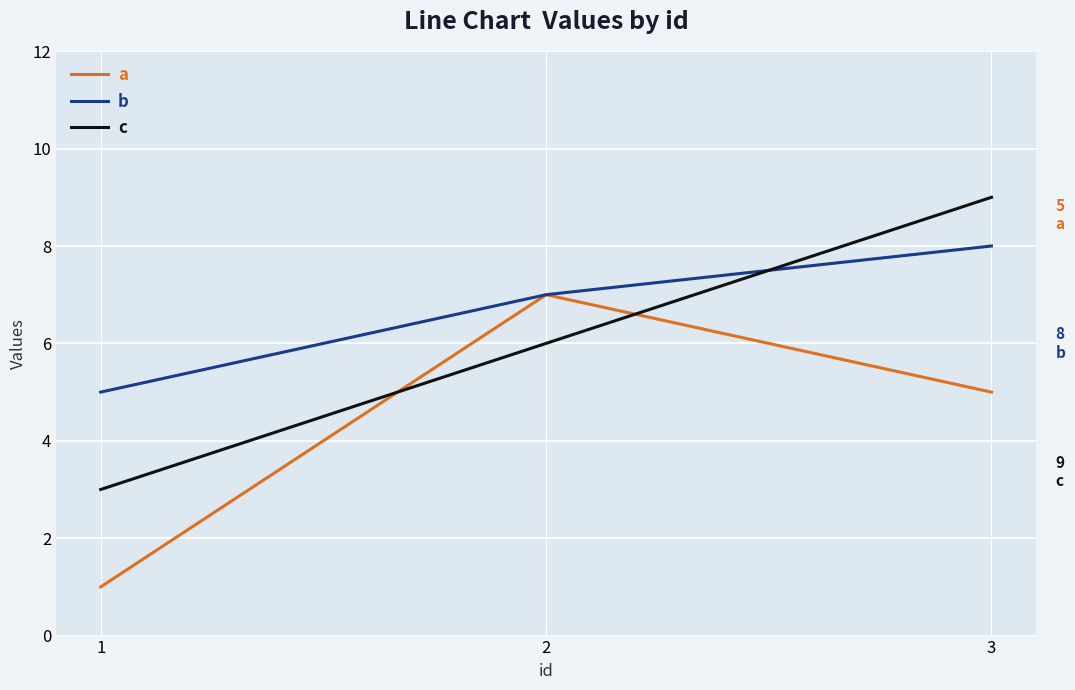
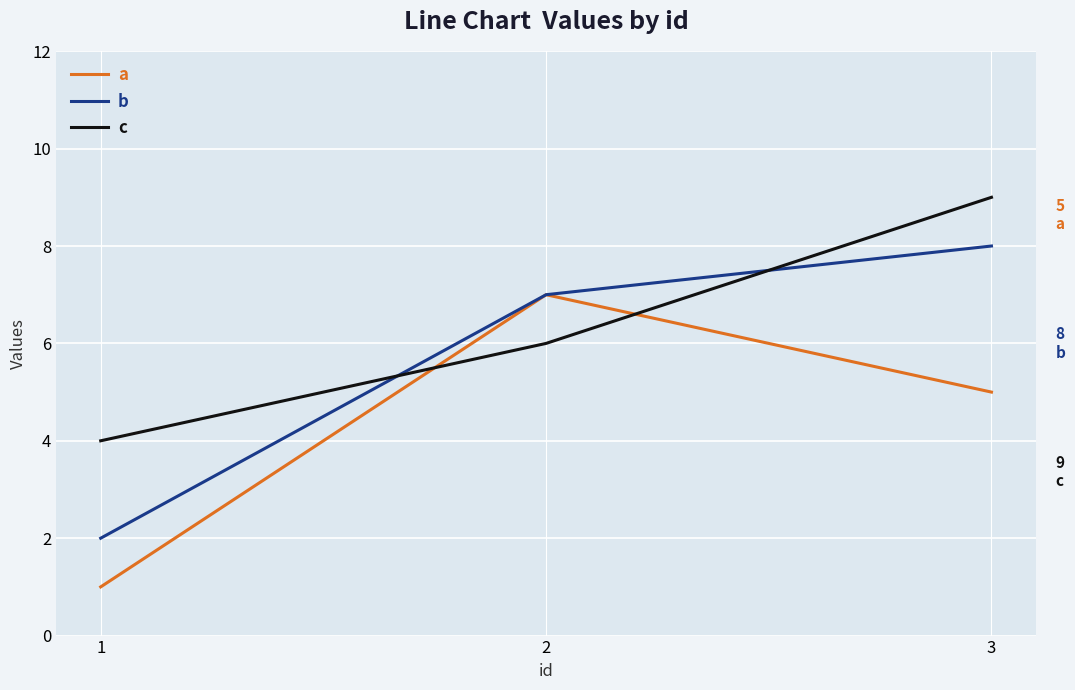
b, 1: 5 -> 2
c, 1: 3 -> 4
